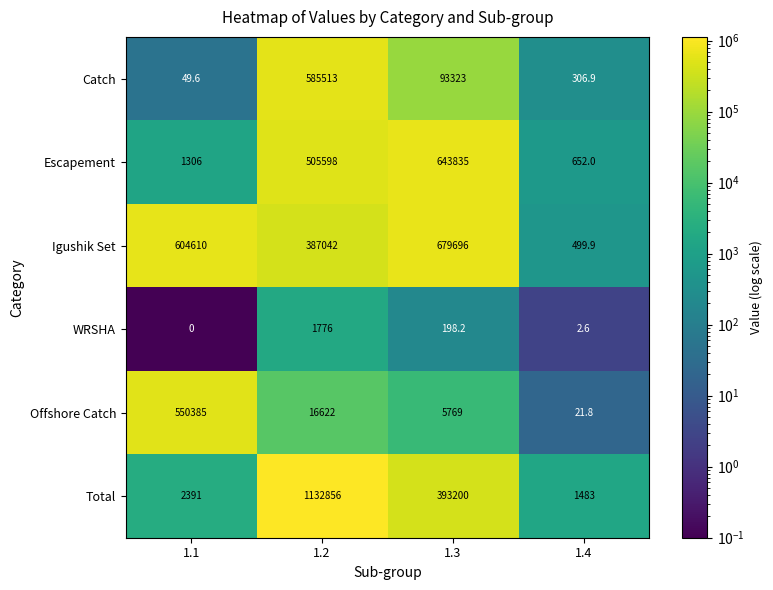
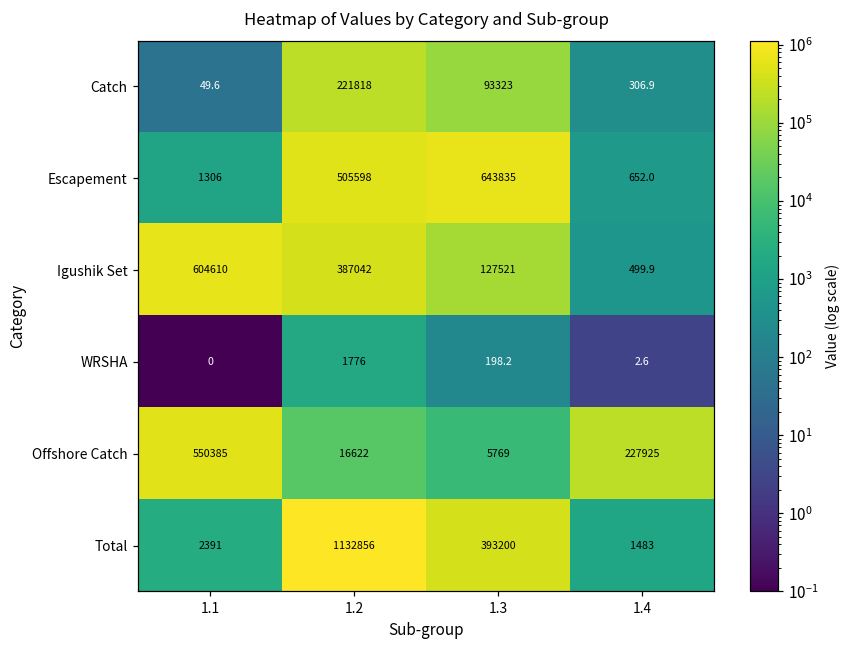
Catch, 1.2: 585513 -> 221818
Igushik Set, 1.3: 679696 -> 127521
Offshore Catch, 1.4: 21.8 -> 227925
